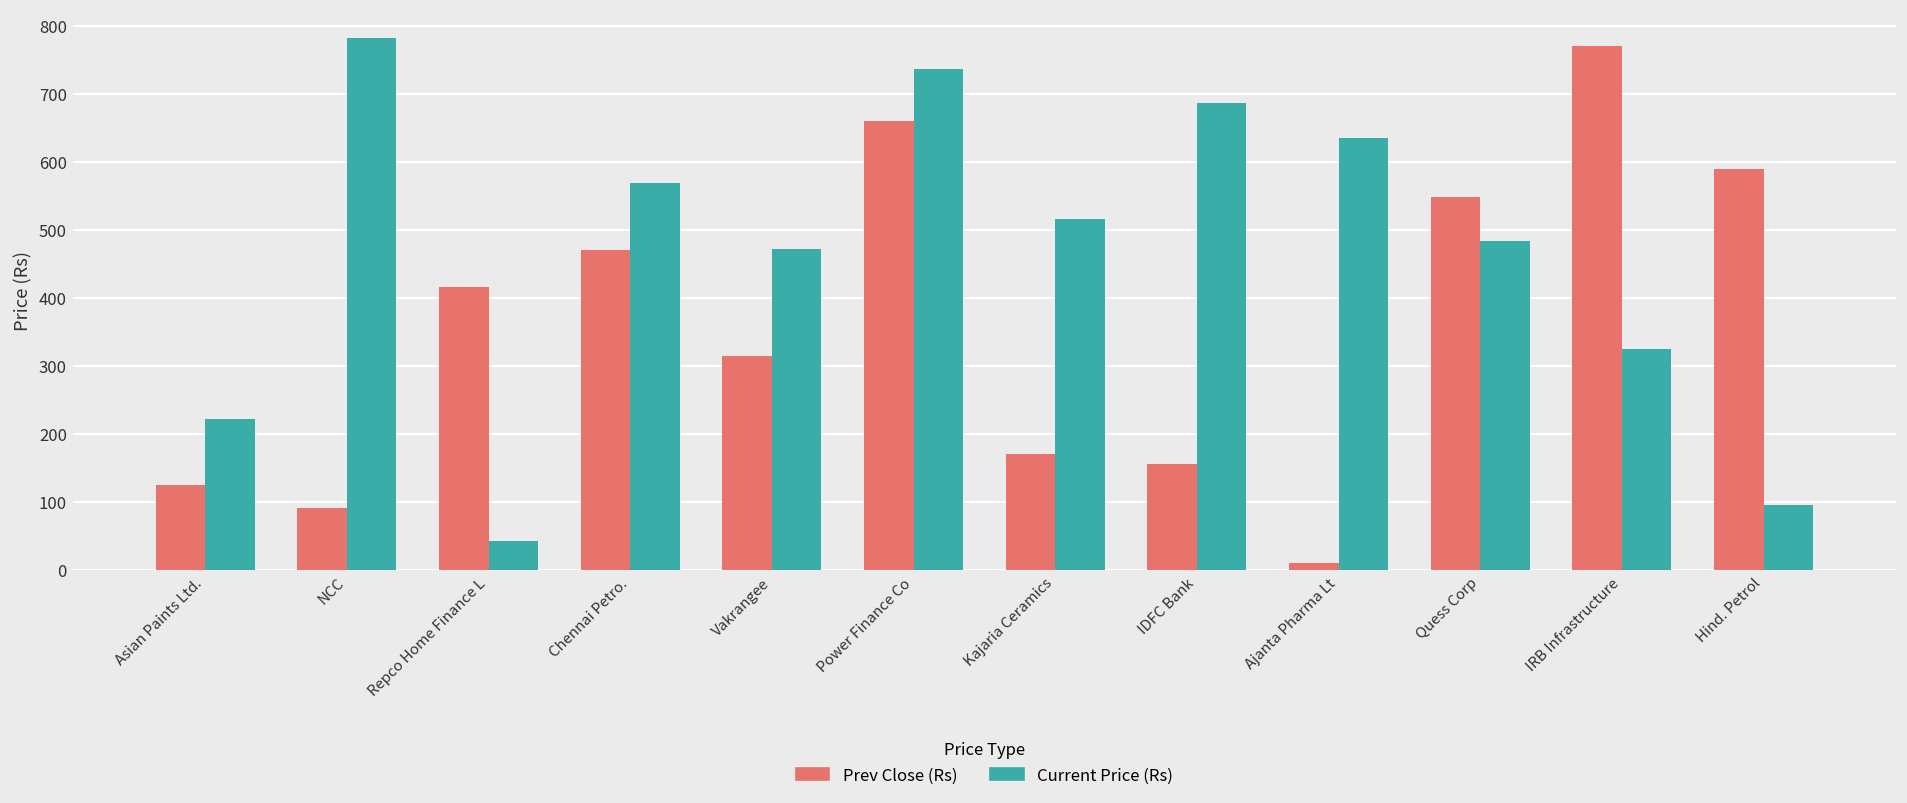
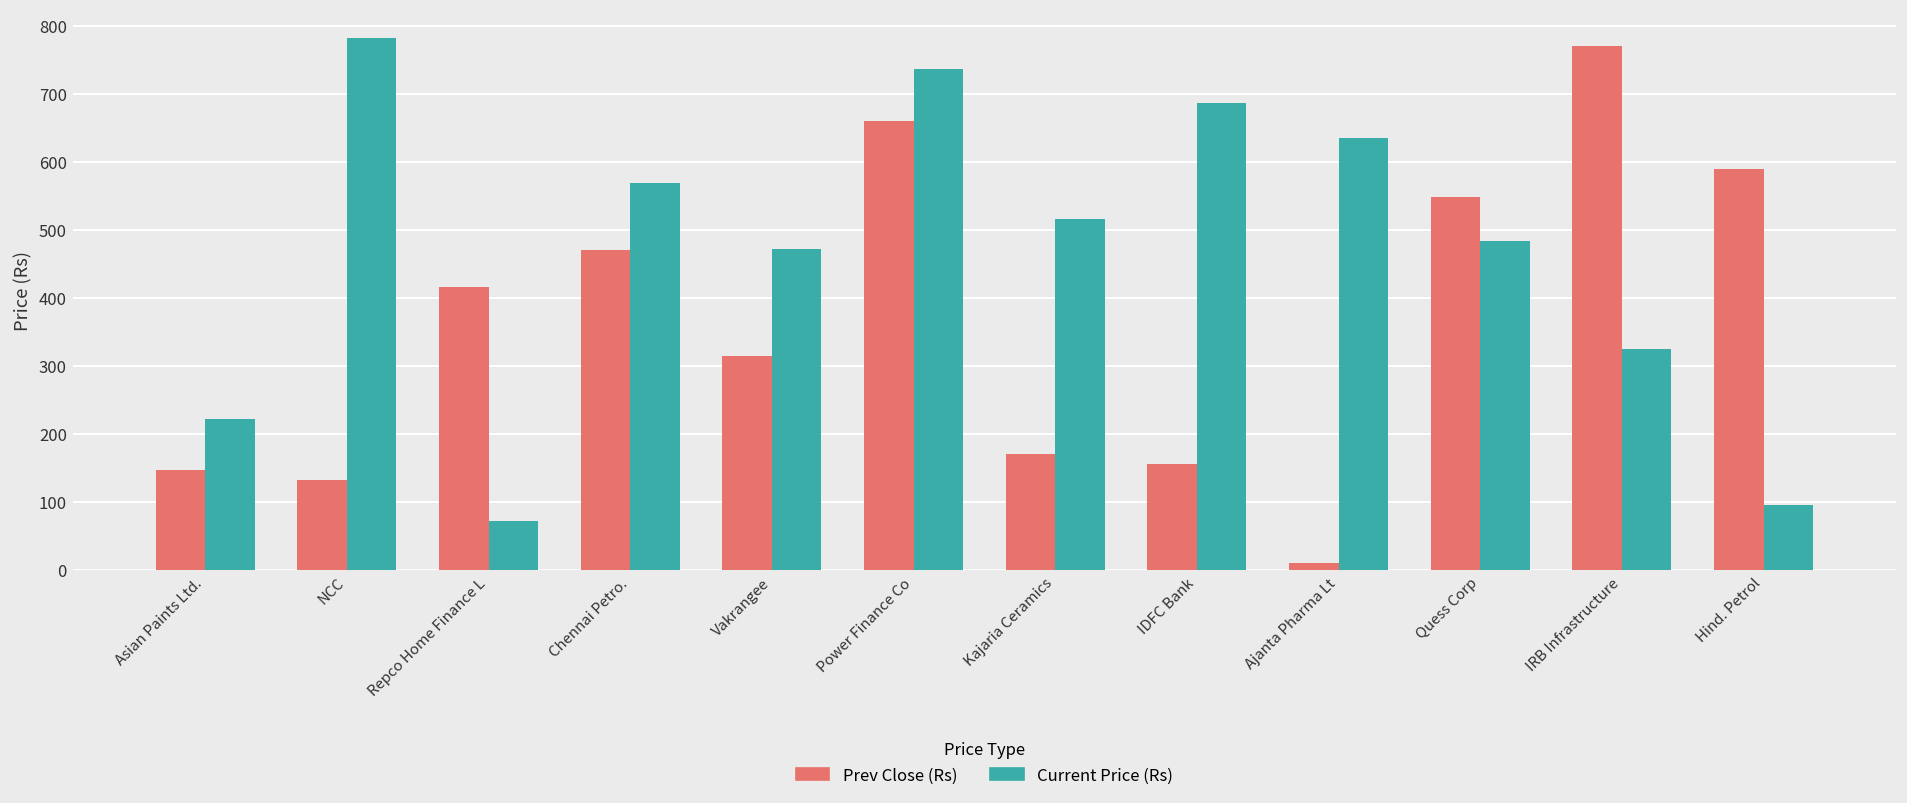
Prev Close (Rs), Asian Paints Ltd.: 130 -> 150
Prev Close (Rs), NCC: 90 -> 130
Current Price (Rs), Repco Home Finance L: 40 -> 70
